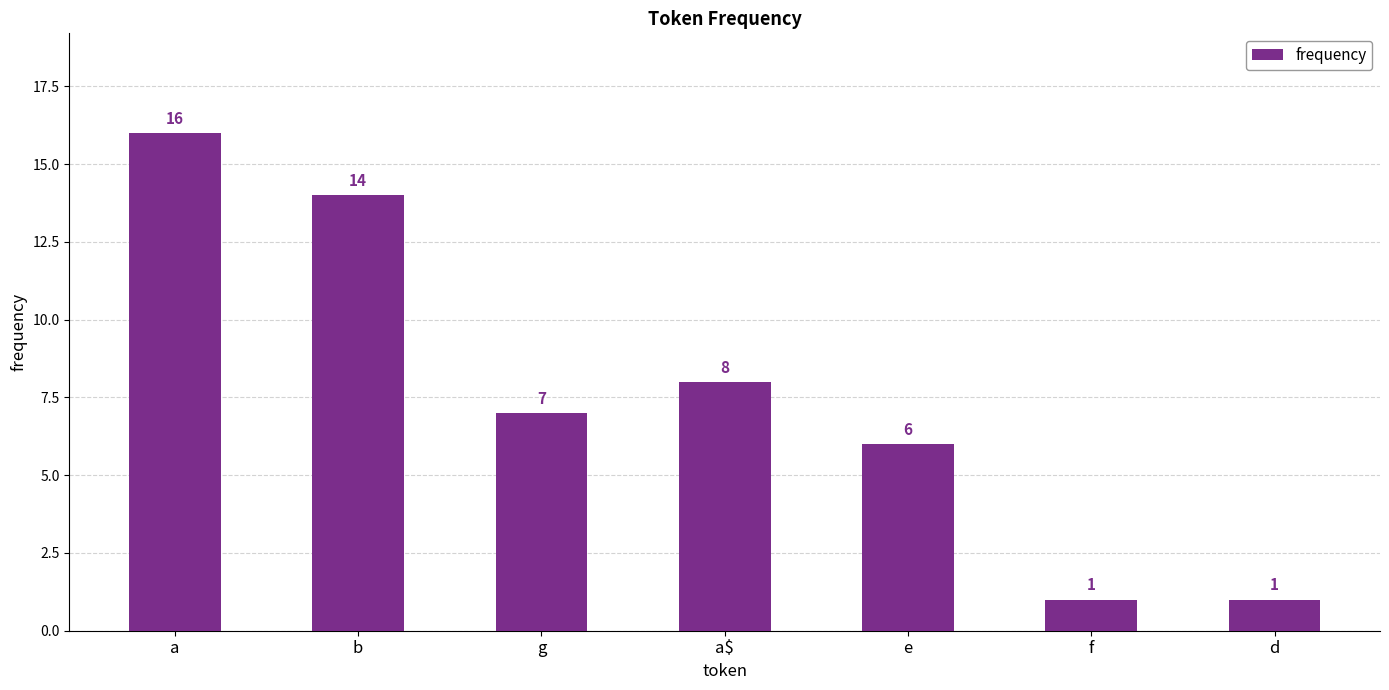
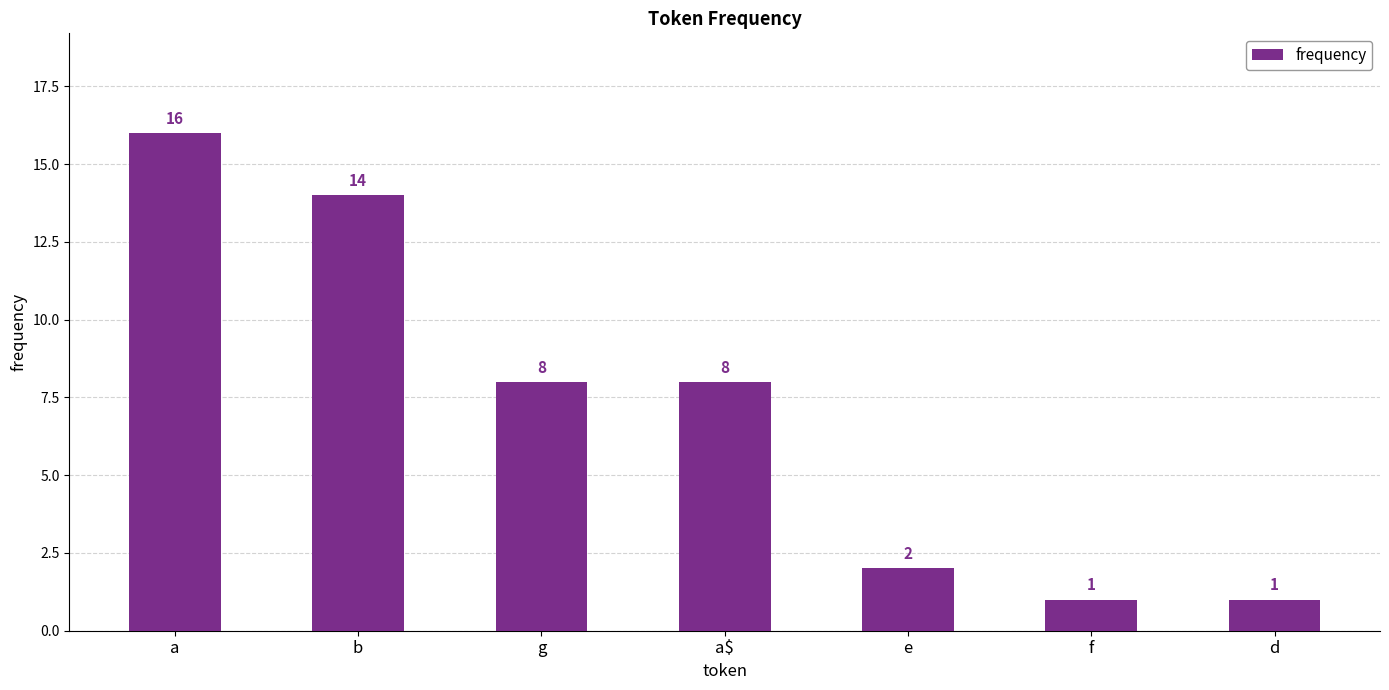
g: 7 -> 8
e: 6 -> 2
